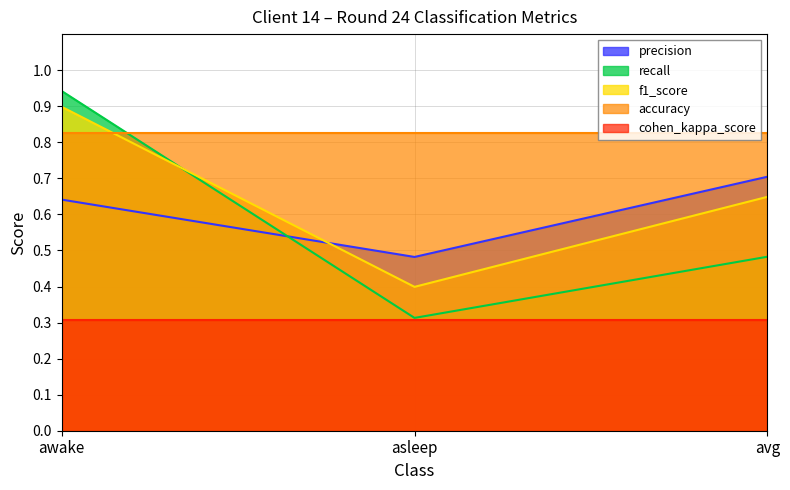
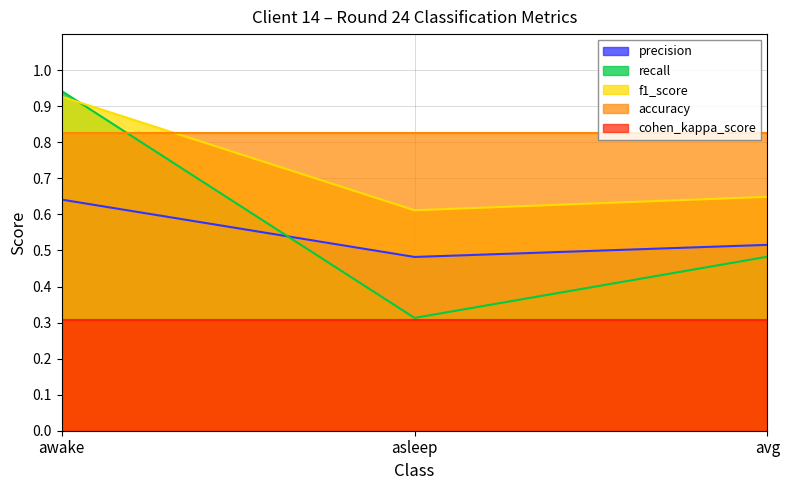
f1_score, awake: 0.90 -> 0.93
f1_score, asleep: 0.40 -> 0.61
precision, avg: 0.70 -> 0.52
